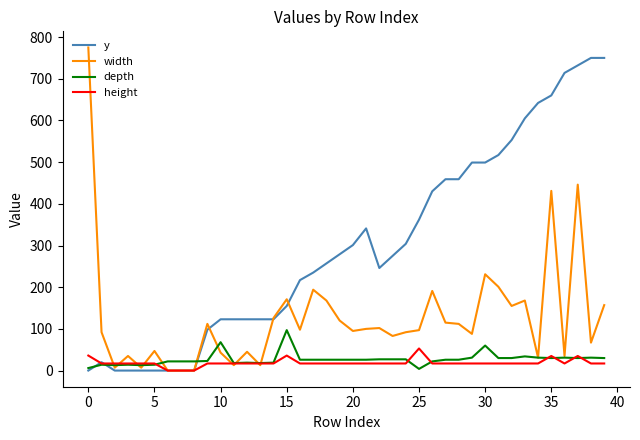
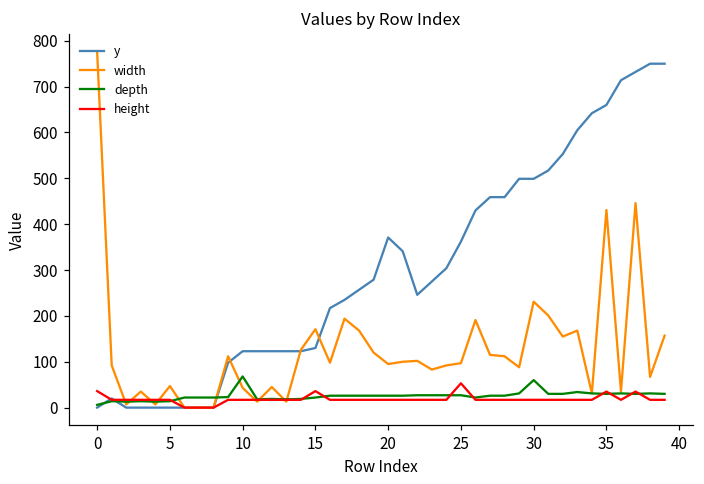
y, 15: 160 -> 130
depth, 15: 100 -> 20
y, 20: 300 -> 370
depth, 25: 0 -> 30
